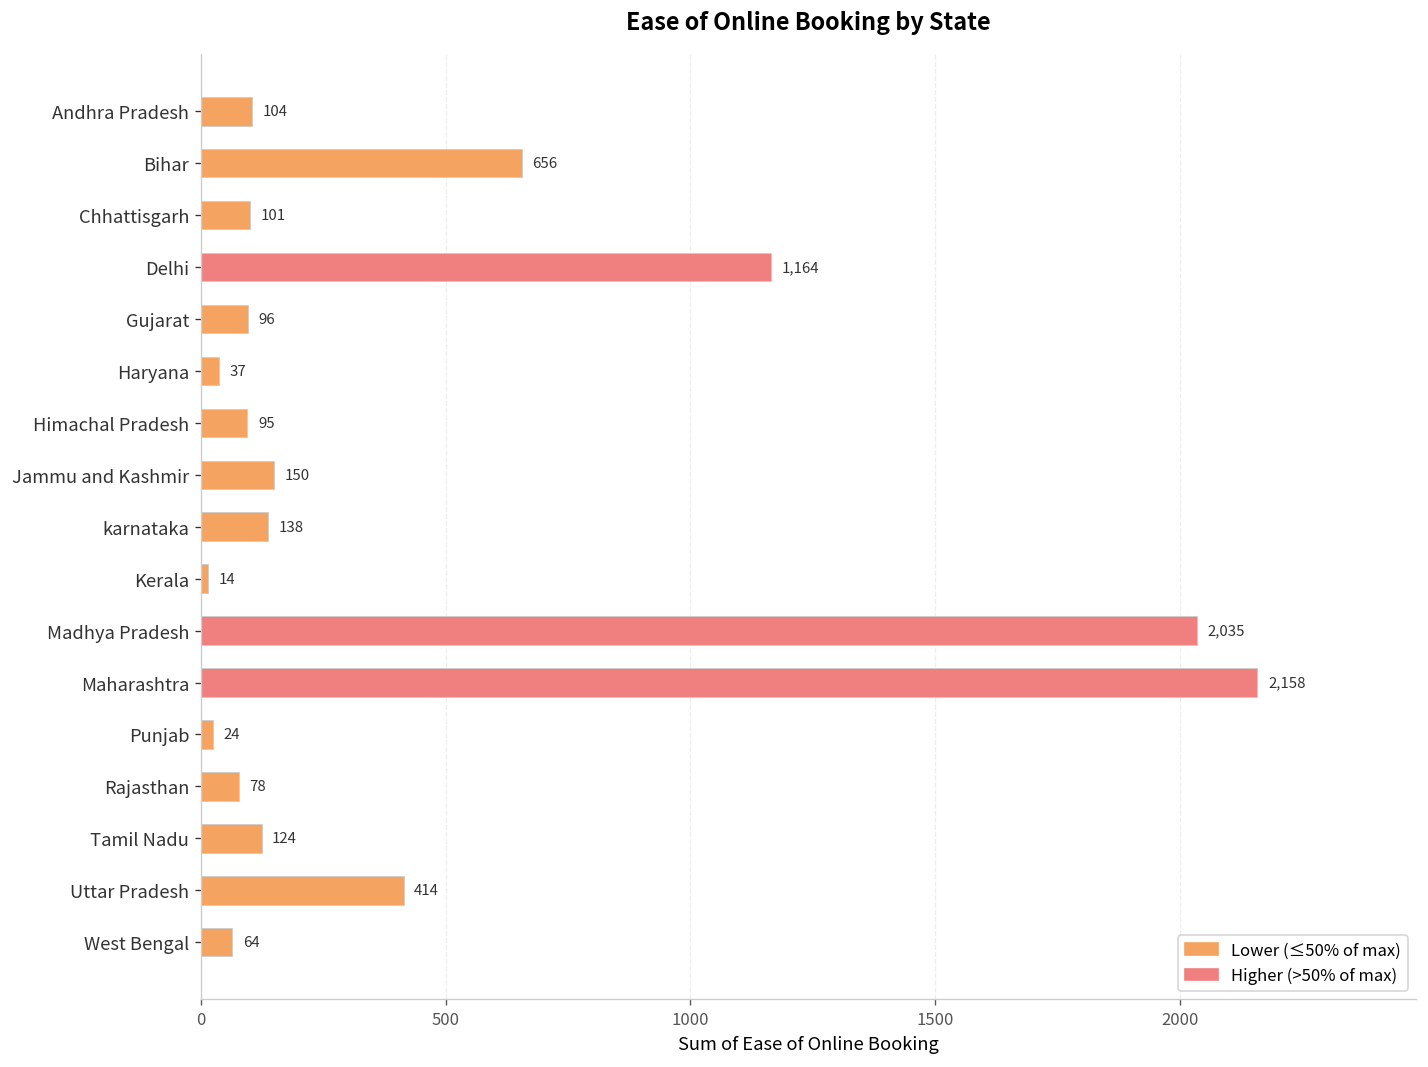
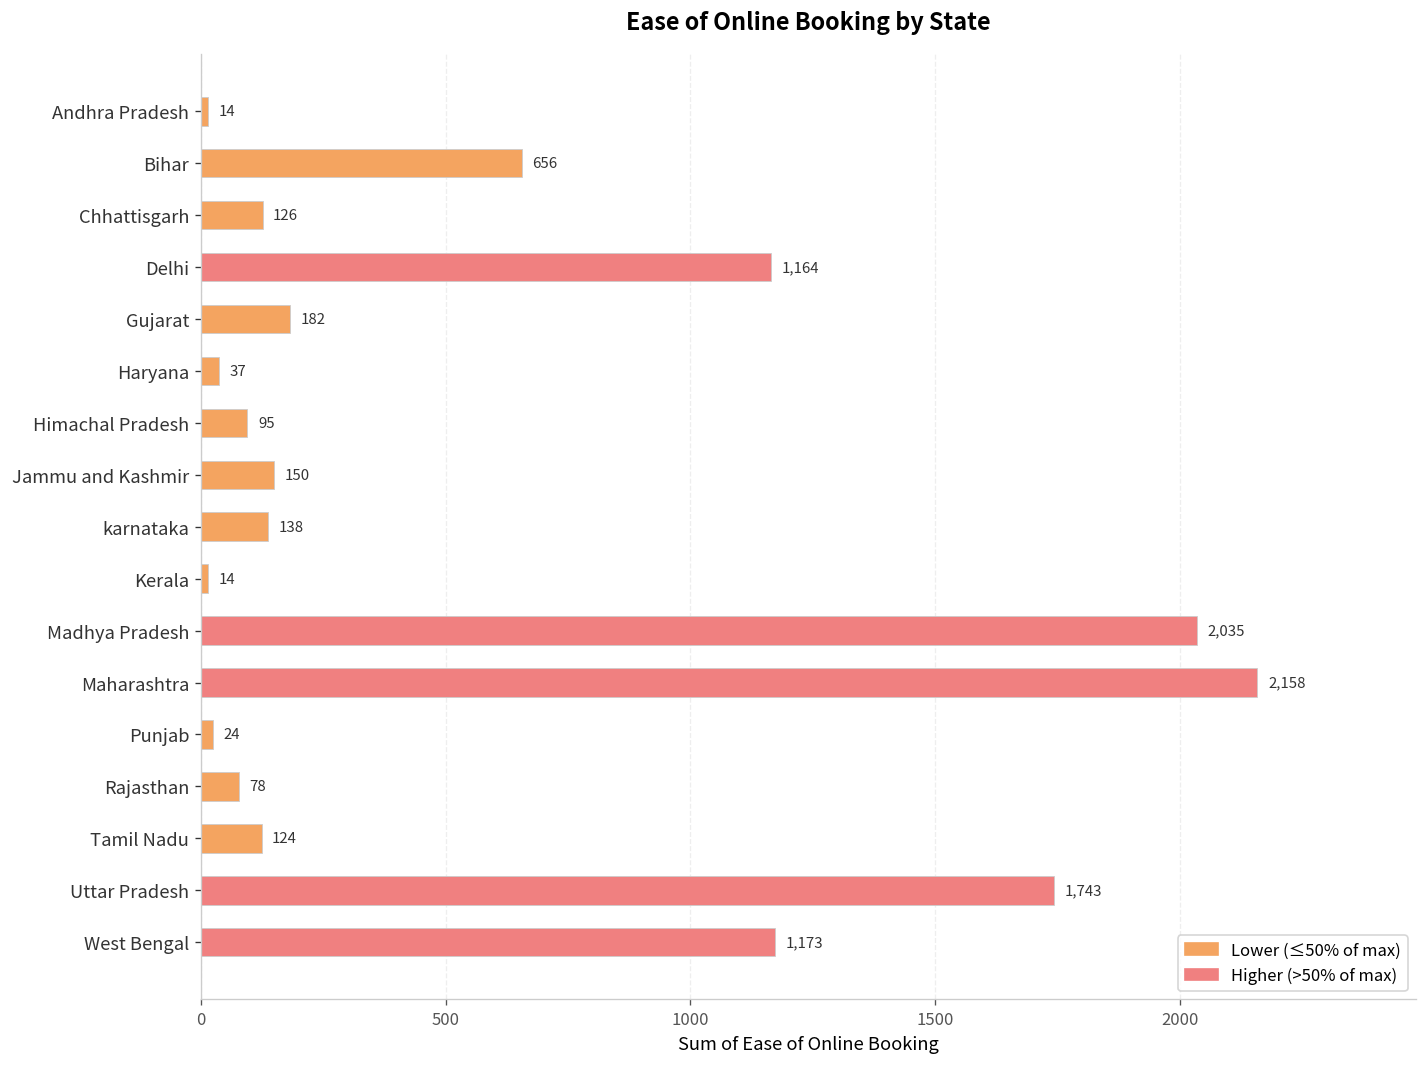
Andhra Pradesh: 104 -> 14
Chhattisgarh: 101 -> 126
Gujarat: 96 -> 182
Uttar Pradesh: 414 -> 1,743
West Bengal: 64 -> 1,173
